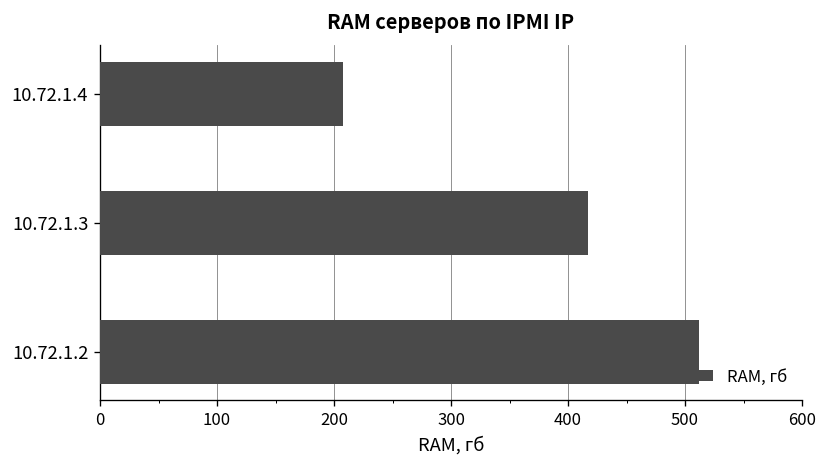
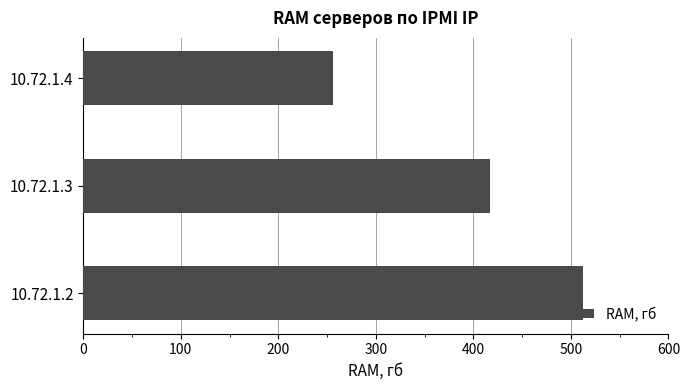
10.72.1.4: 210 -> 260
